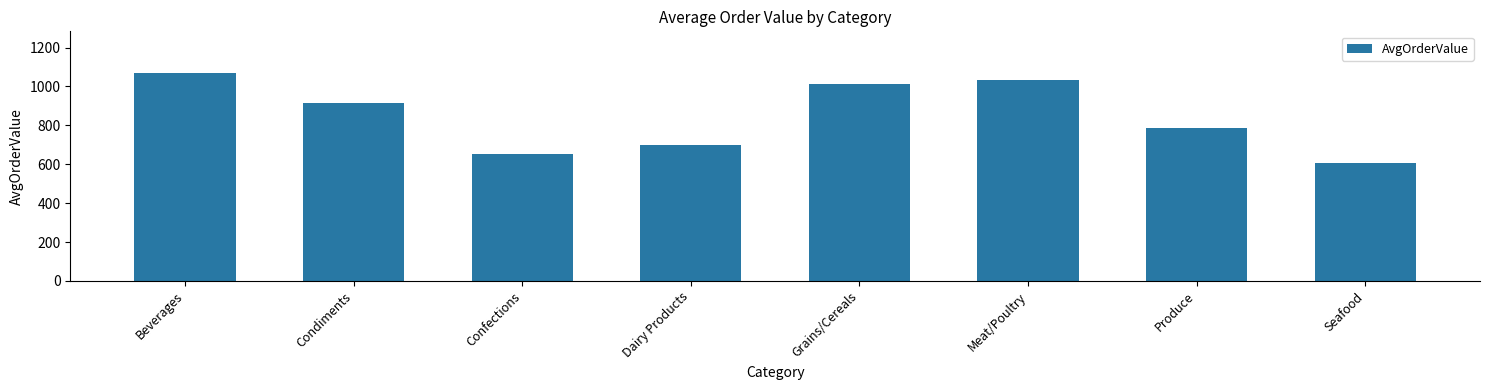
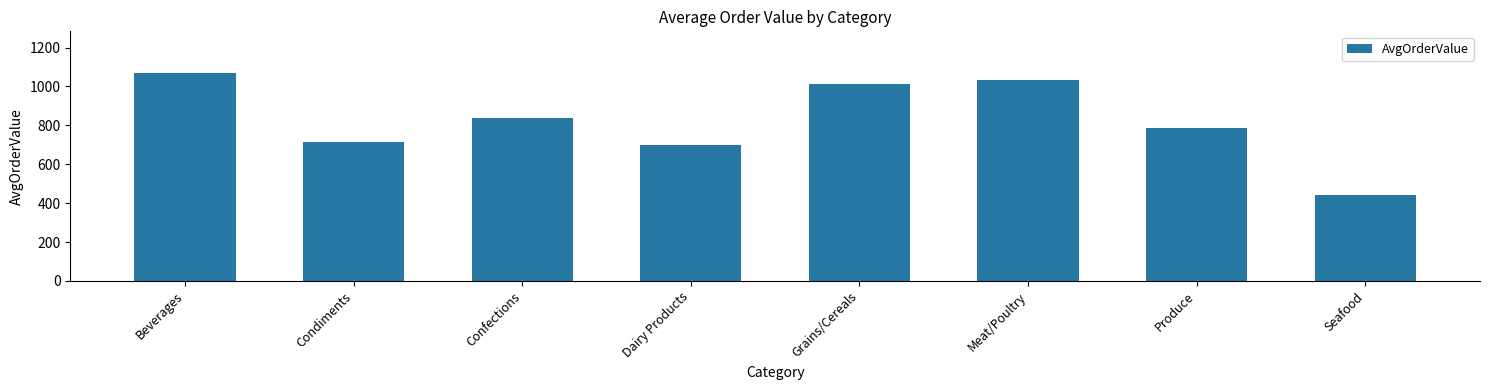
Condiments: 910 -> 720
Confections: 650 -> 840
Seafood: 600 -> 440
